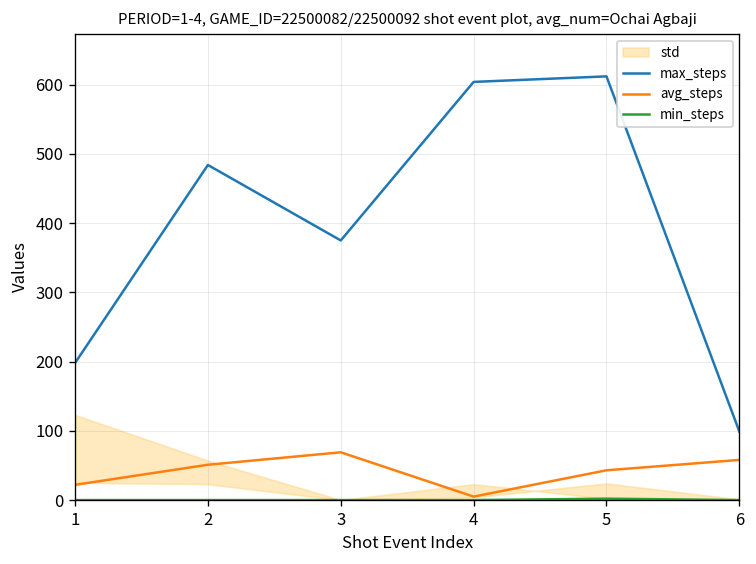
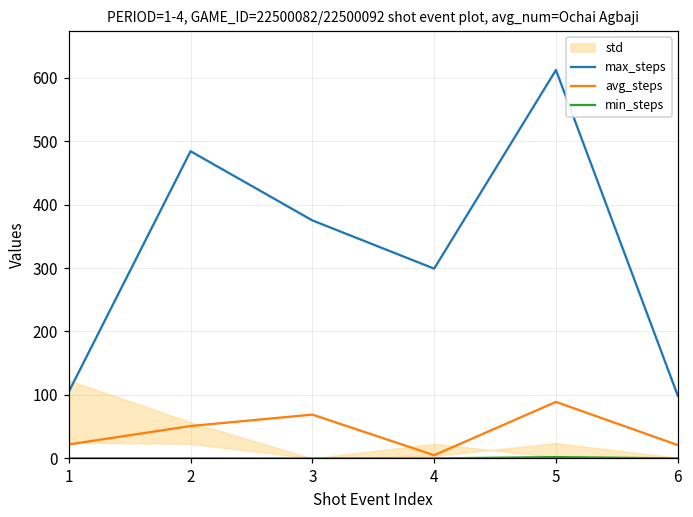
max_steps, 1: 200 -> 110
max_steps, 4: 600 -> 300
avg_steps, 5: 40 -> 90
avg_steps, 6: 60 -> 20
